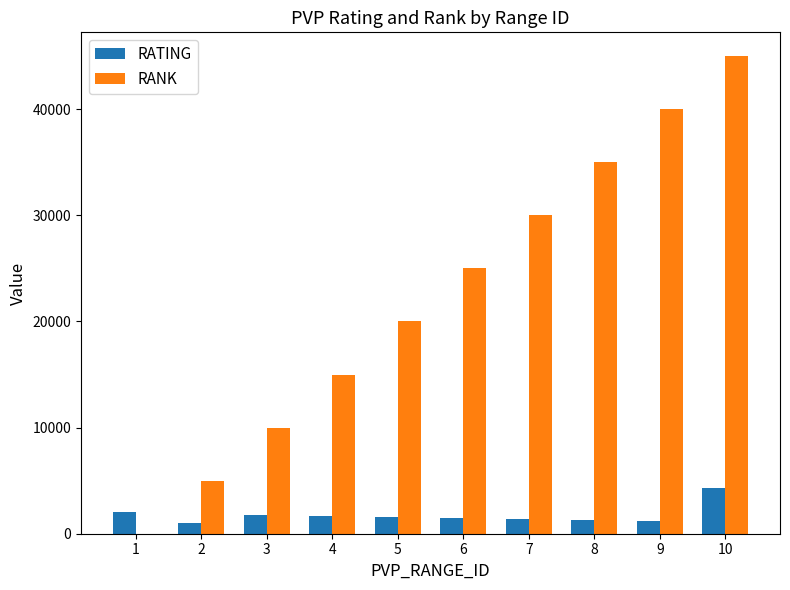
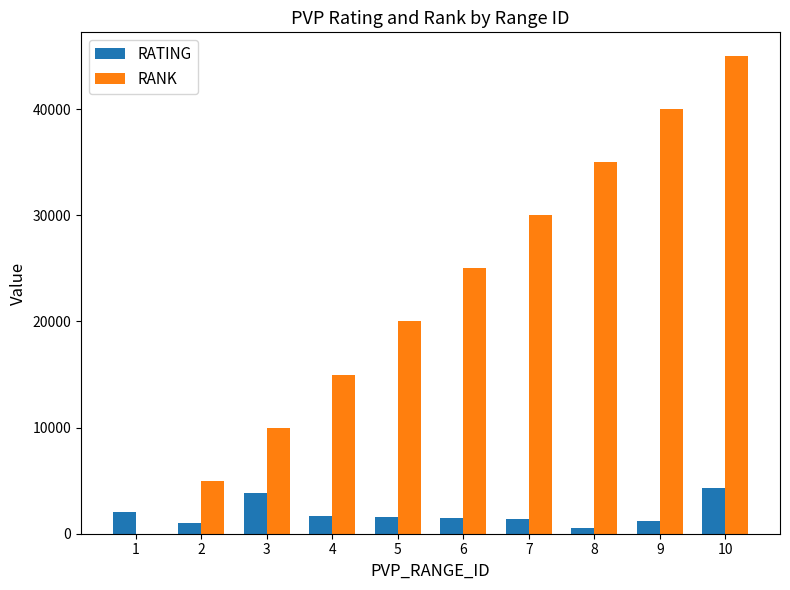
RATING, 3: 1800 -> 3800
RATING, 8: 1300 -> 500
